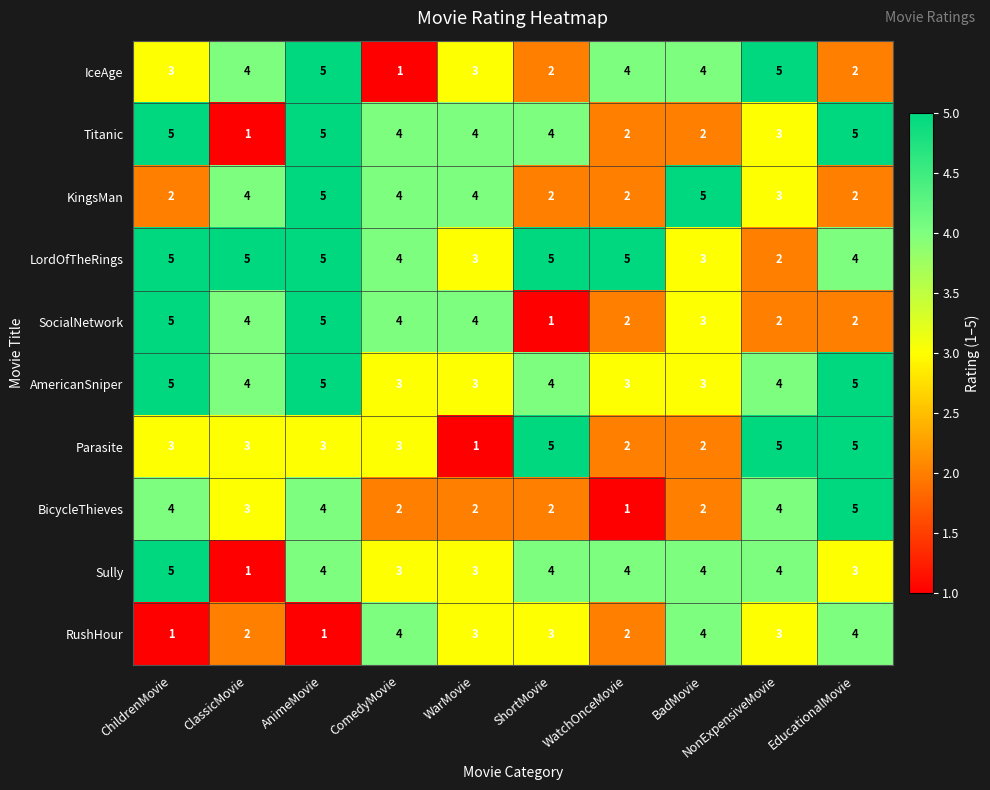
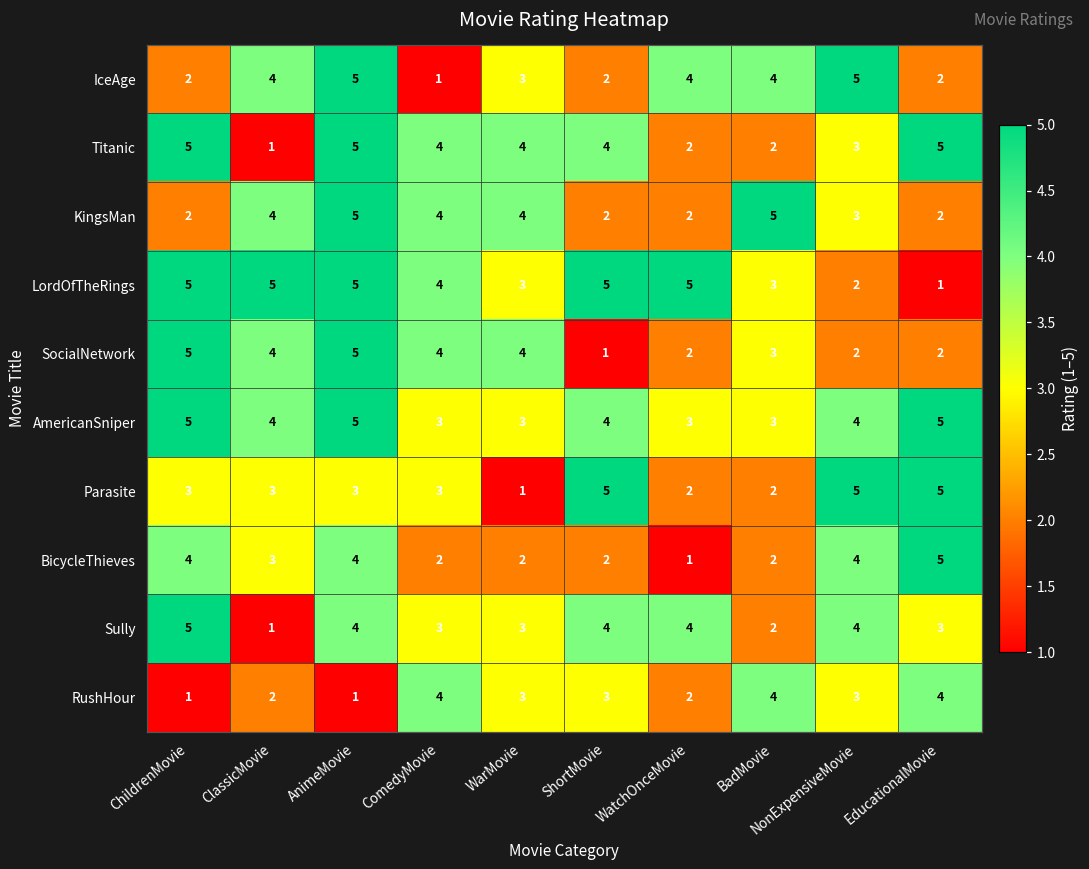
IceAge, ChildrenMovie: 3 -> 2
LordOfTheRings, EducationalMovie: 4 -> 1
Sully, BadMovie: 4 -> 2
